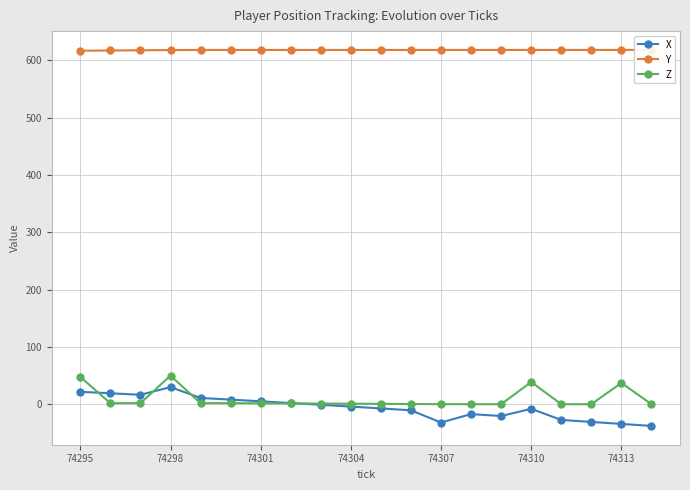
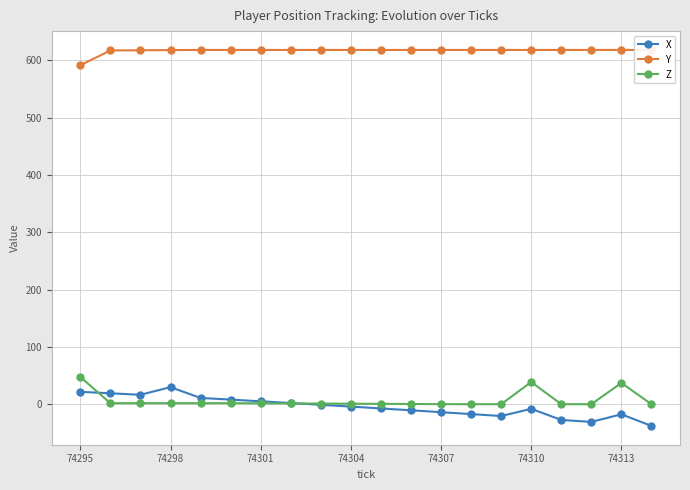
Y, 74295: 620 -> 590
Z, 74298: 50 -> 0
X, 74307: -30 -> -10
X, 74313: -30 -> -20
